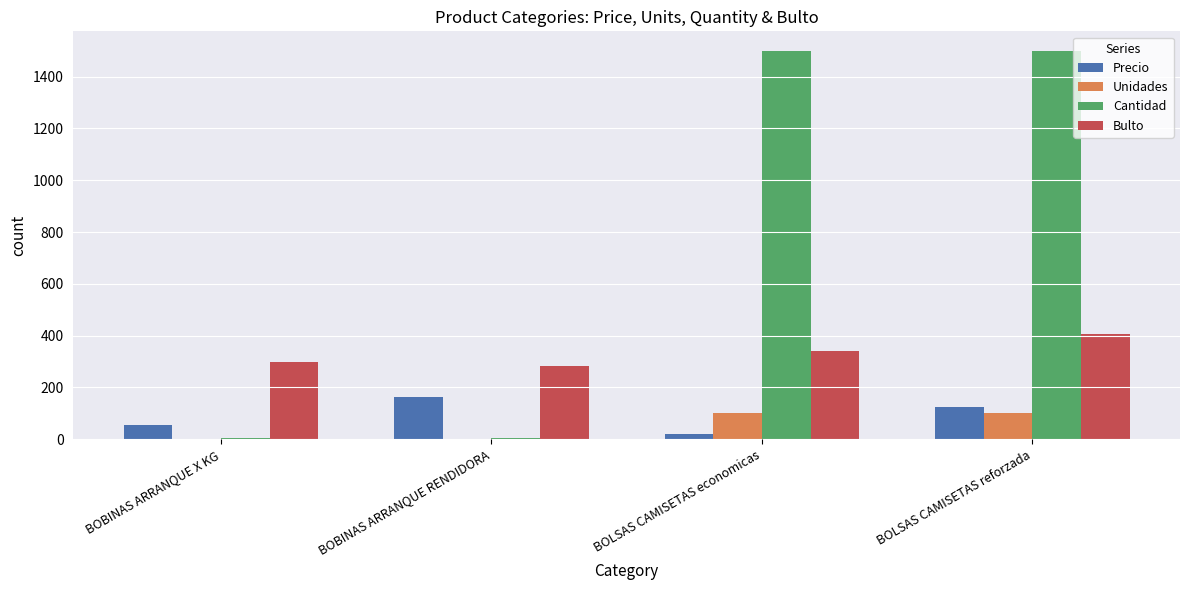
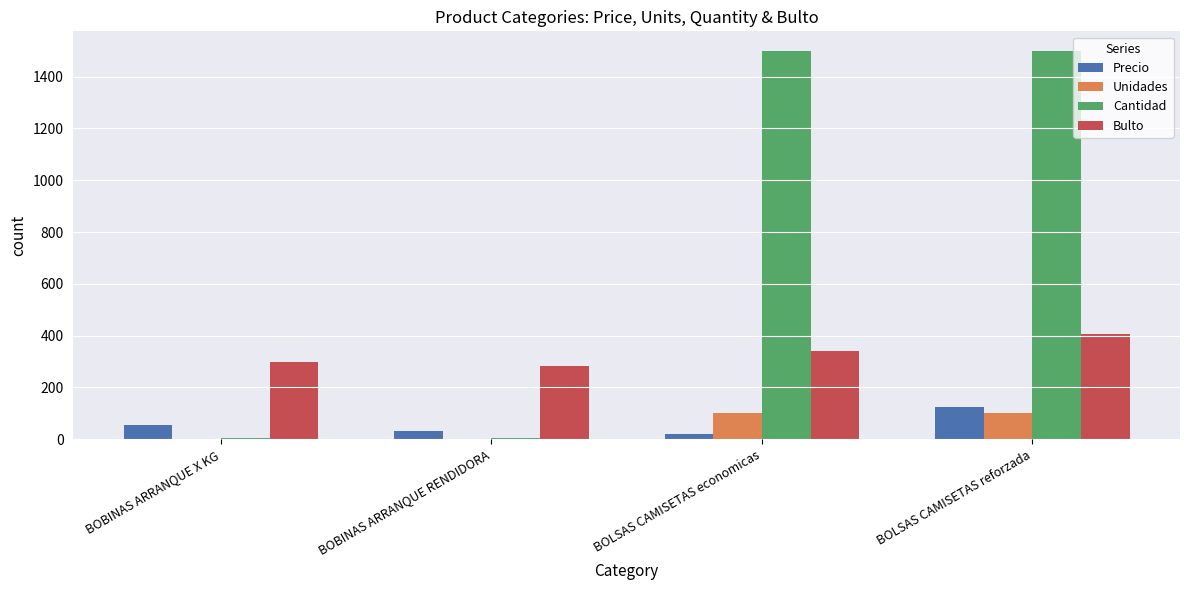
Precio, BOBINAS ARRANQUE RENDIDORA: 160 -> 30
